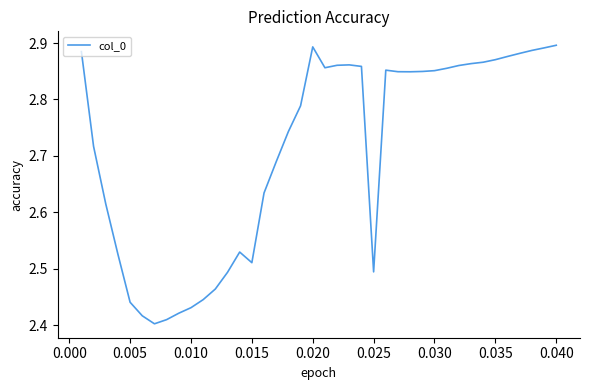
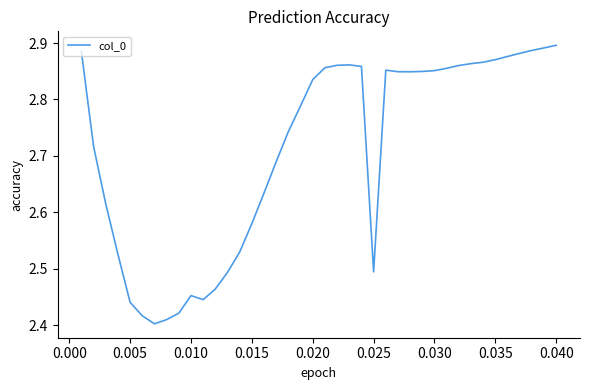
0.010: 2.43 -> 2.45
0.015: 2.51 -> 2.58
0.020: 2.89 -> 2.84
